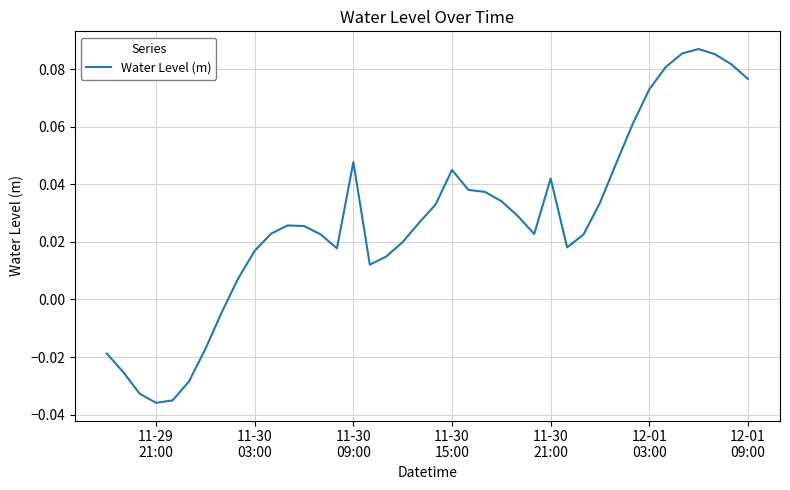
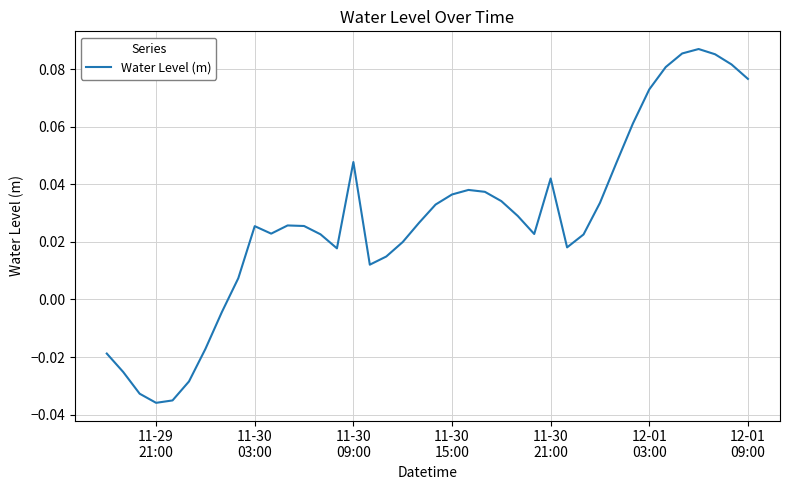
11-30 03:00: 0.017 -> 0.025
11-30 15:00: 0.045 -> 0.036
